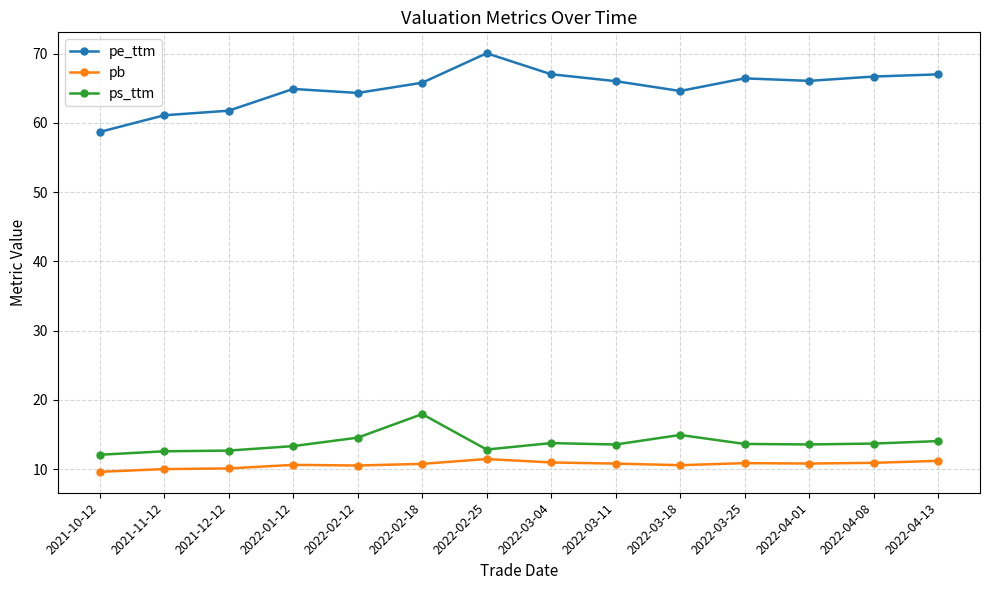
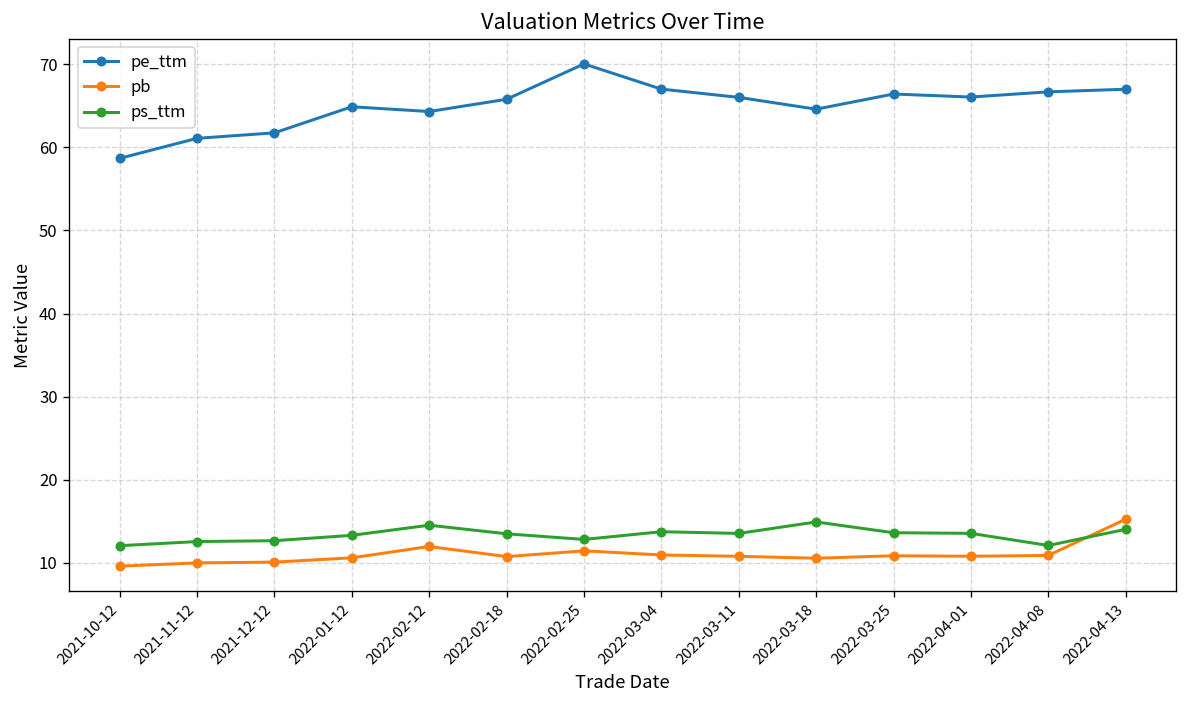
pb, 2022-02-12: 11 -> 12
ps_ttm, 2022-02-18: 18 -> 14
ps_ttm, 2022-04-08: 14 -> 12
pb, 2022-04-13: 11 -> 15
